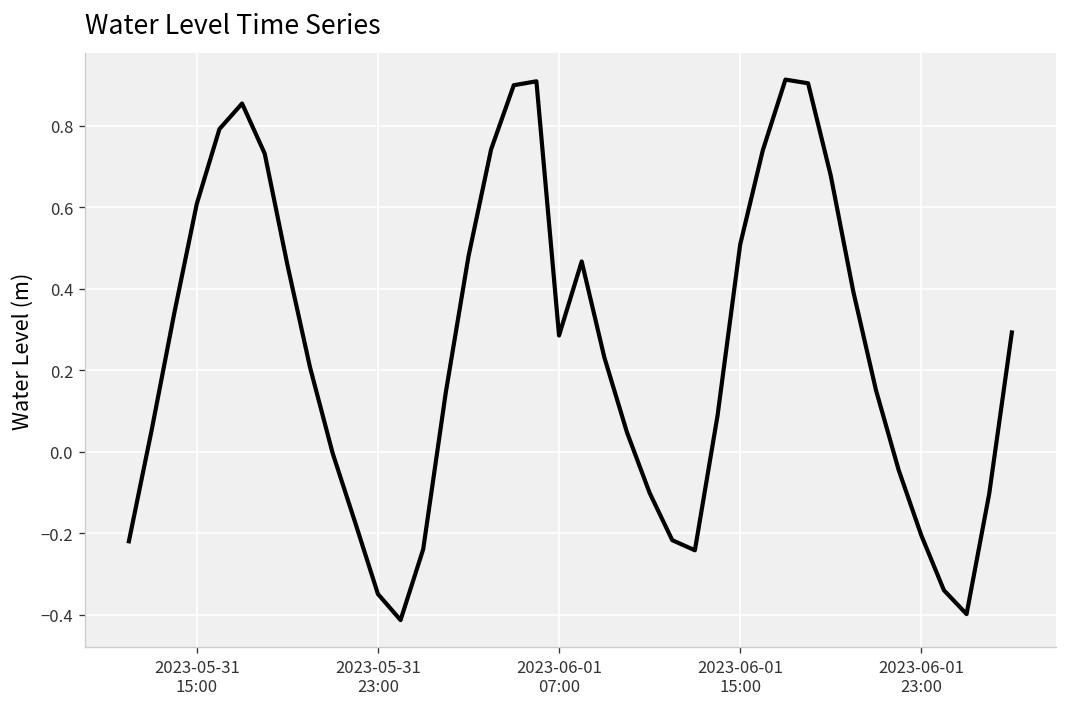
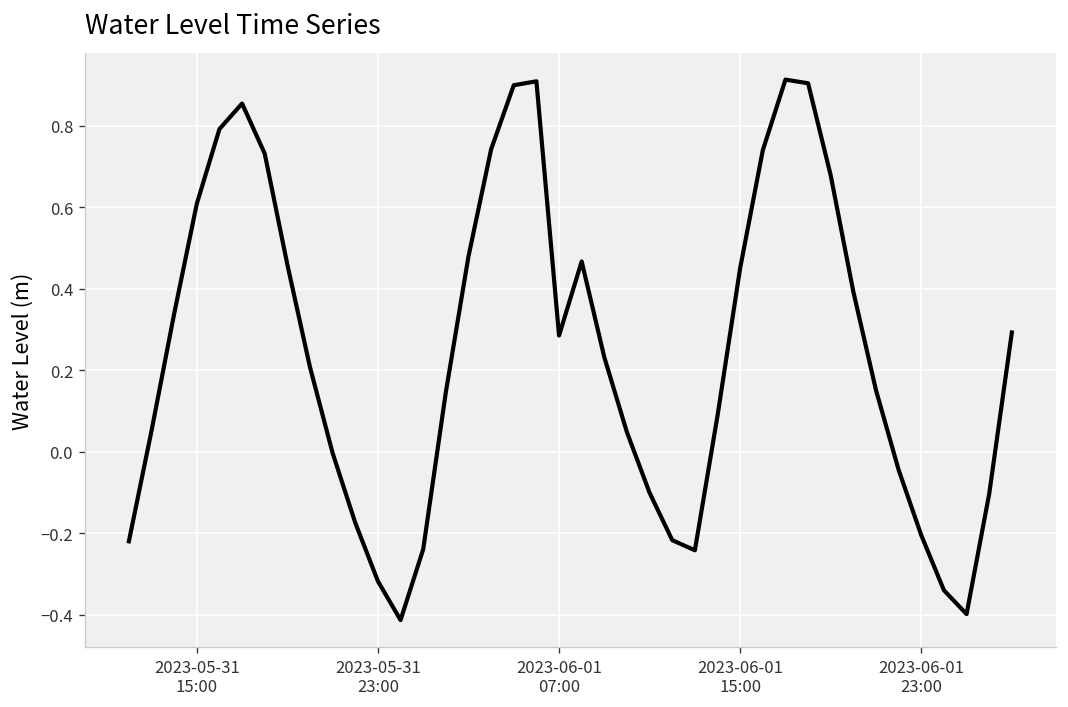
2023-05-31 23:00: -0.35 -> -0.32
2023-06-01 15:00: 0.51 -> 0.45
